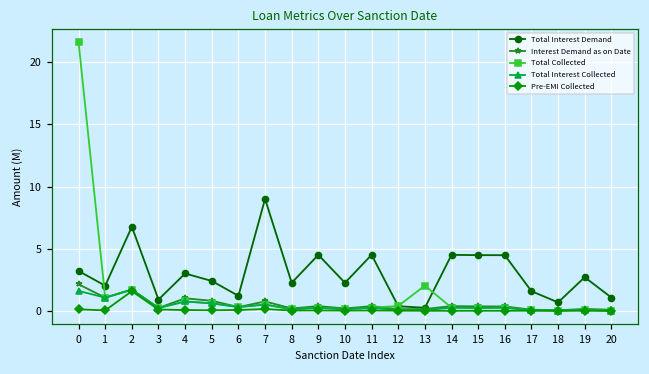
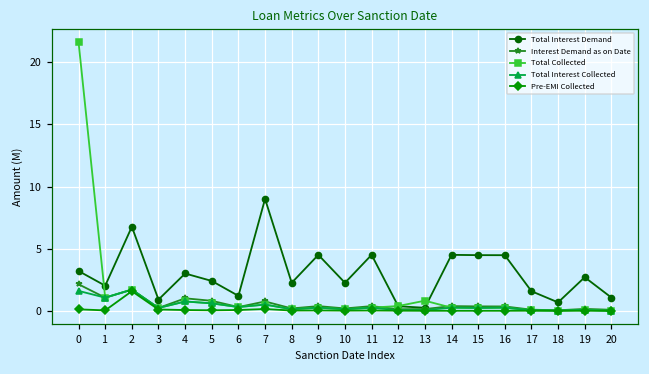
Total Collected, 13: 2.0 -> 0.8
